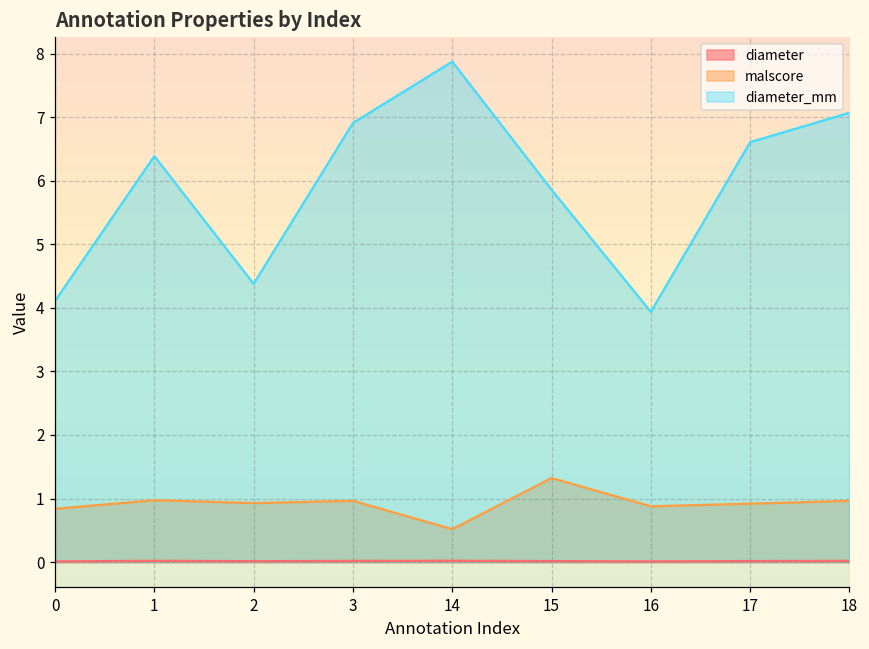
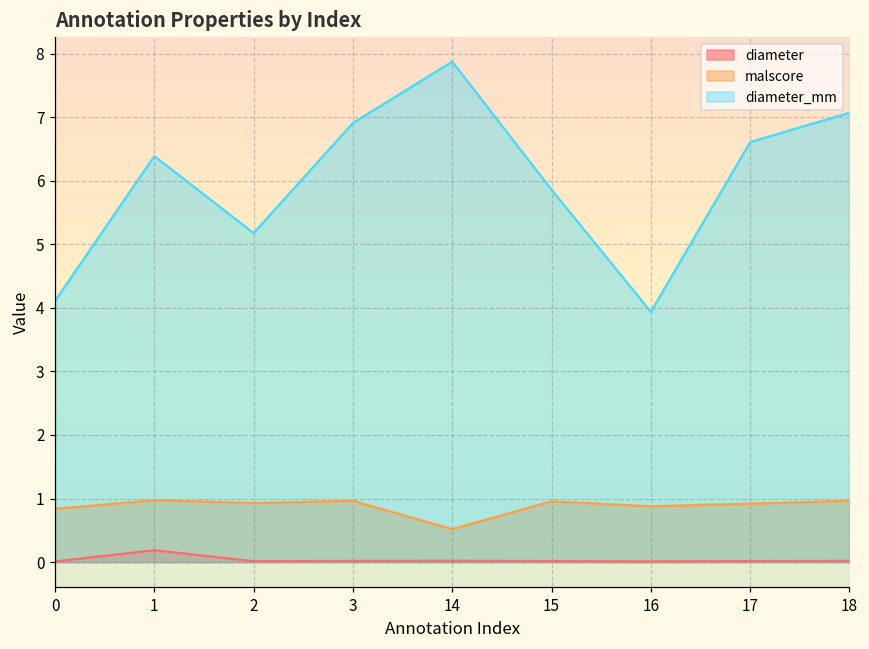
diameter, 1: 0.0 -> 0.2
diameter_mm, 2: 4.4 -> 5.2
malscore, 15: 1.3 -> 1.0
